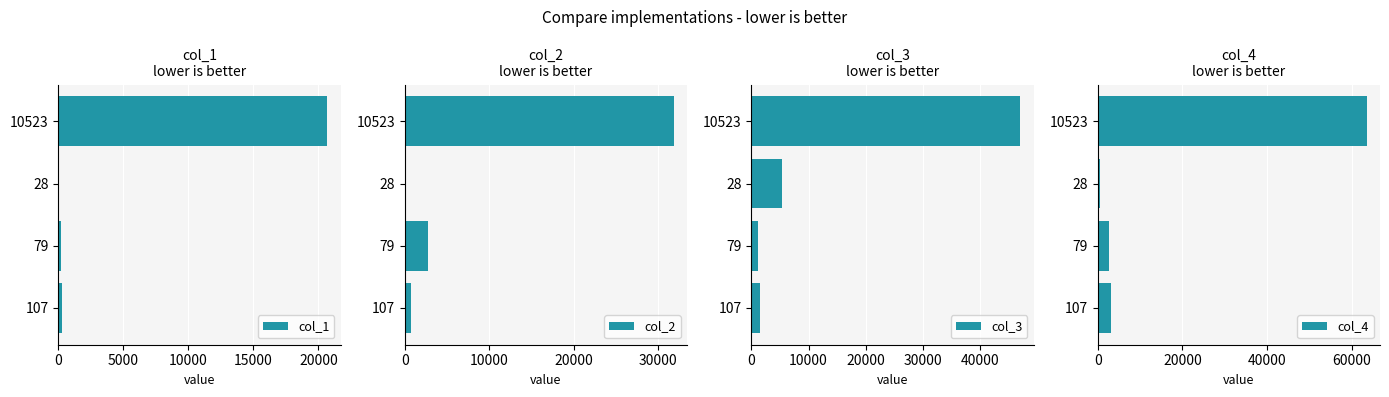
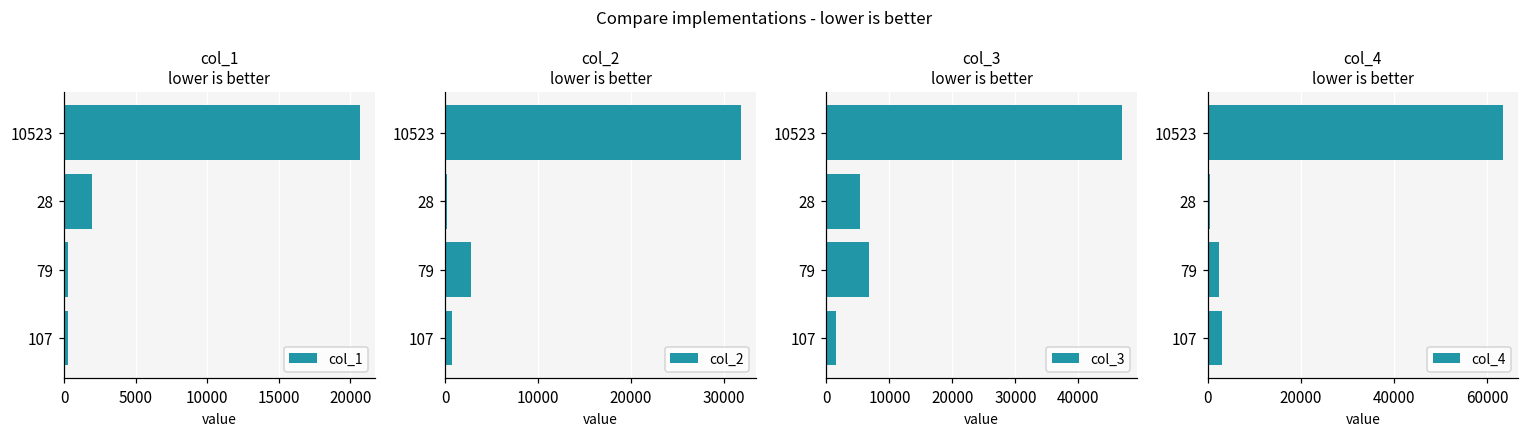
col_1 lower is better, 28: 100 -> 1900
col_3 lower is better, 79: 1000 -> 7000
